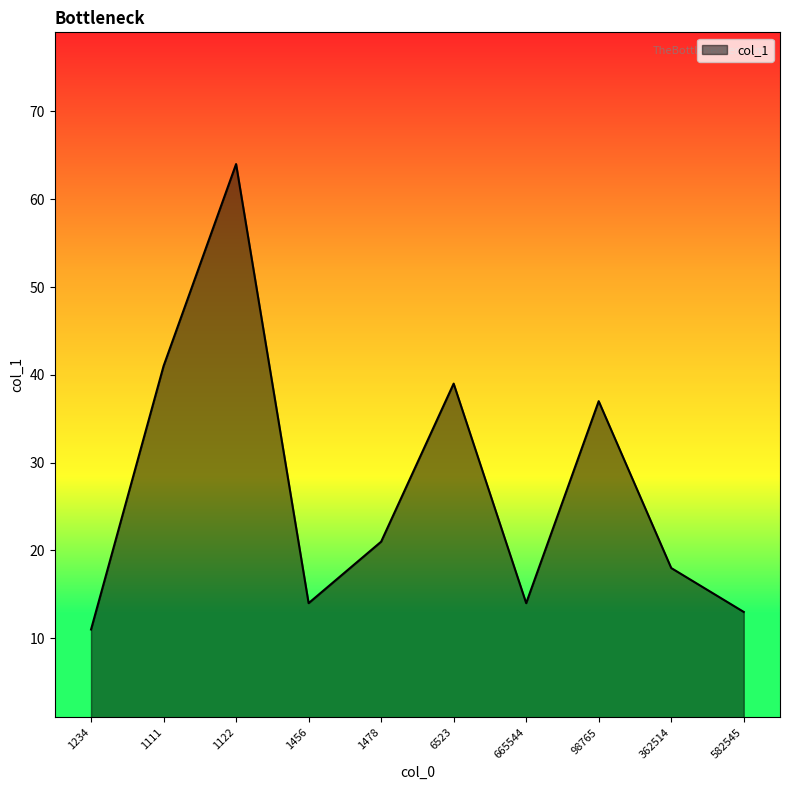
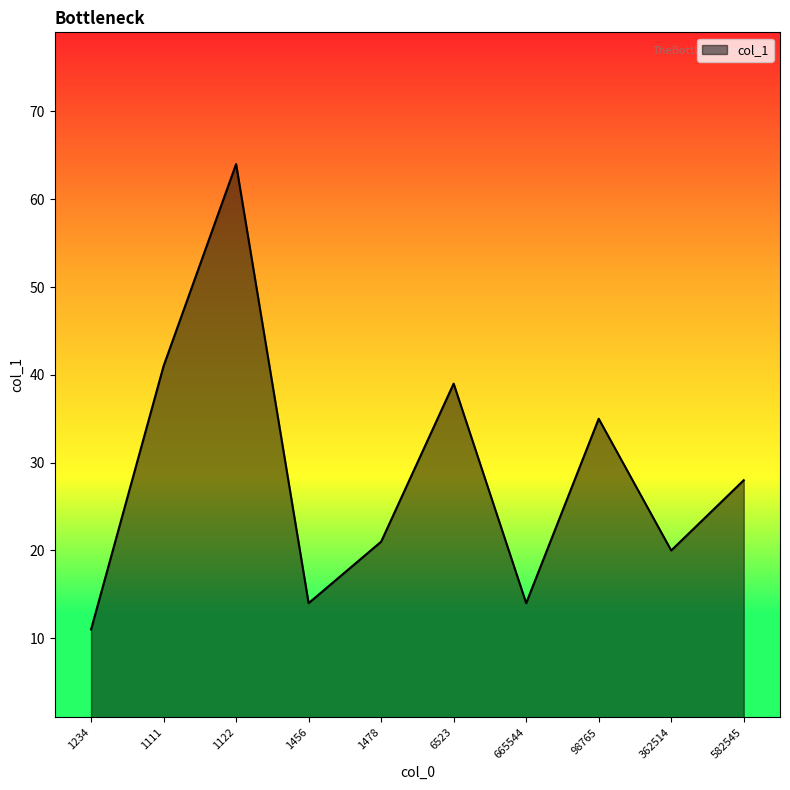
98765: 37 -> 35
362514: 18 -> 20
582545: 13 -> 28
